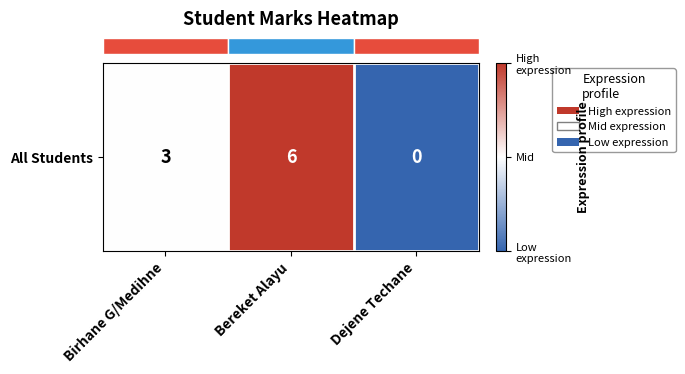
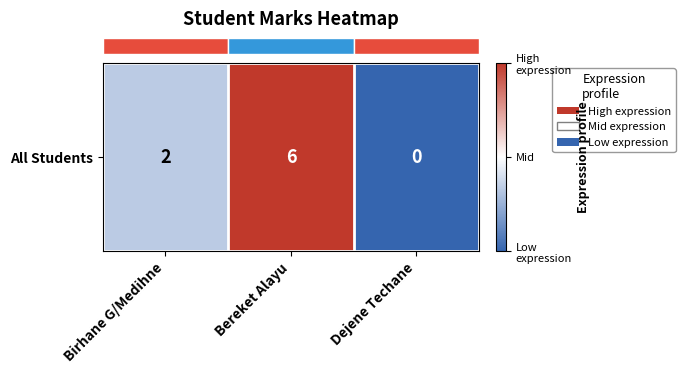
All Students, Birhane G/Medihne: 3 -> 2
